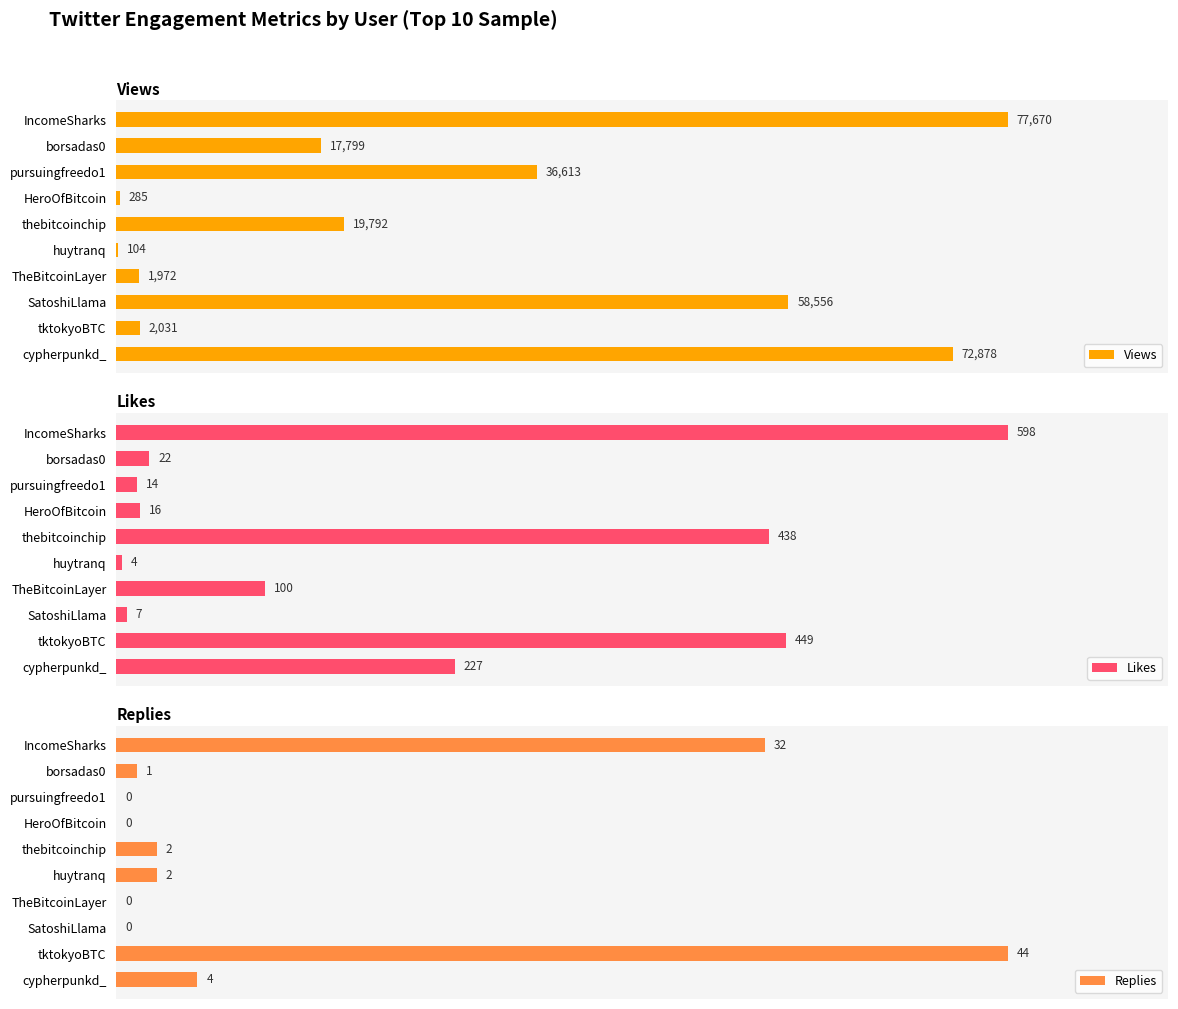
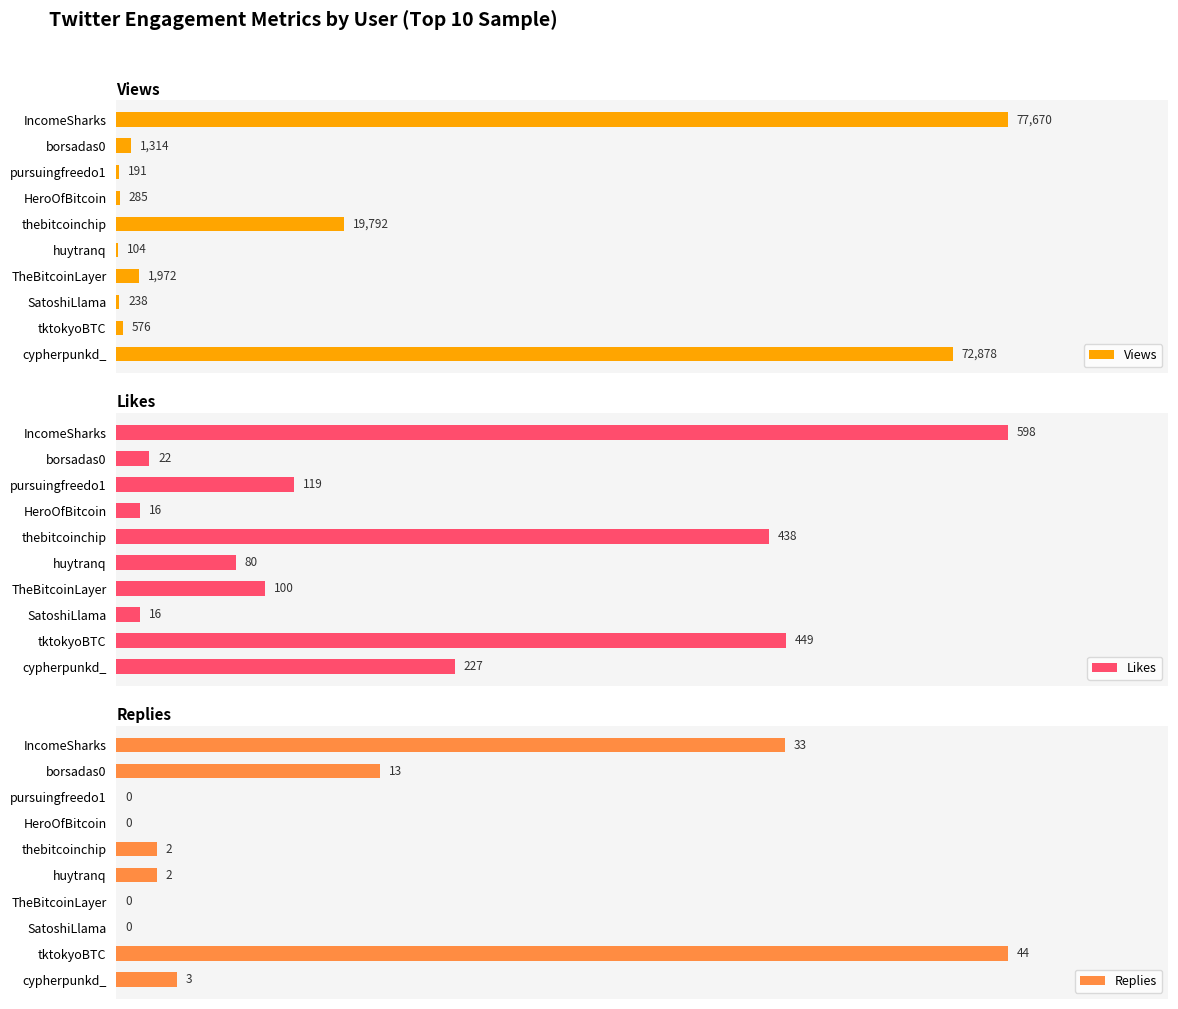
Views, borsadas0: 17,799 -> 1,314
Views, pursuingfreedo1: 36,613 -> 191
Views, SatoshiLlama: 58,556 -> 238
Views, tktokyoBTC: 2,031 -> 576
Likes, pursuingfreedo1: 14 -> 119
Likes, huytranq: 4 -> 80
Likes, SatoshiLlama: 7 -> 16
Replies, IncomeSharks: 32 -> 33
Replies, borsadas0: 1 -> 13
Replies, cypherpunkd_: 4 -> 3
